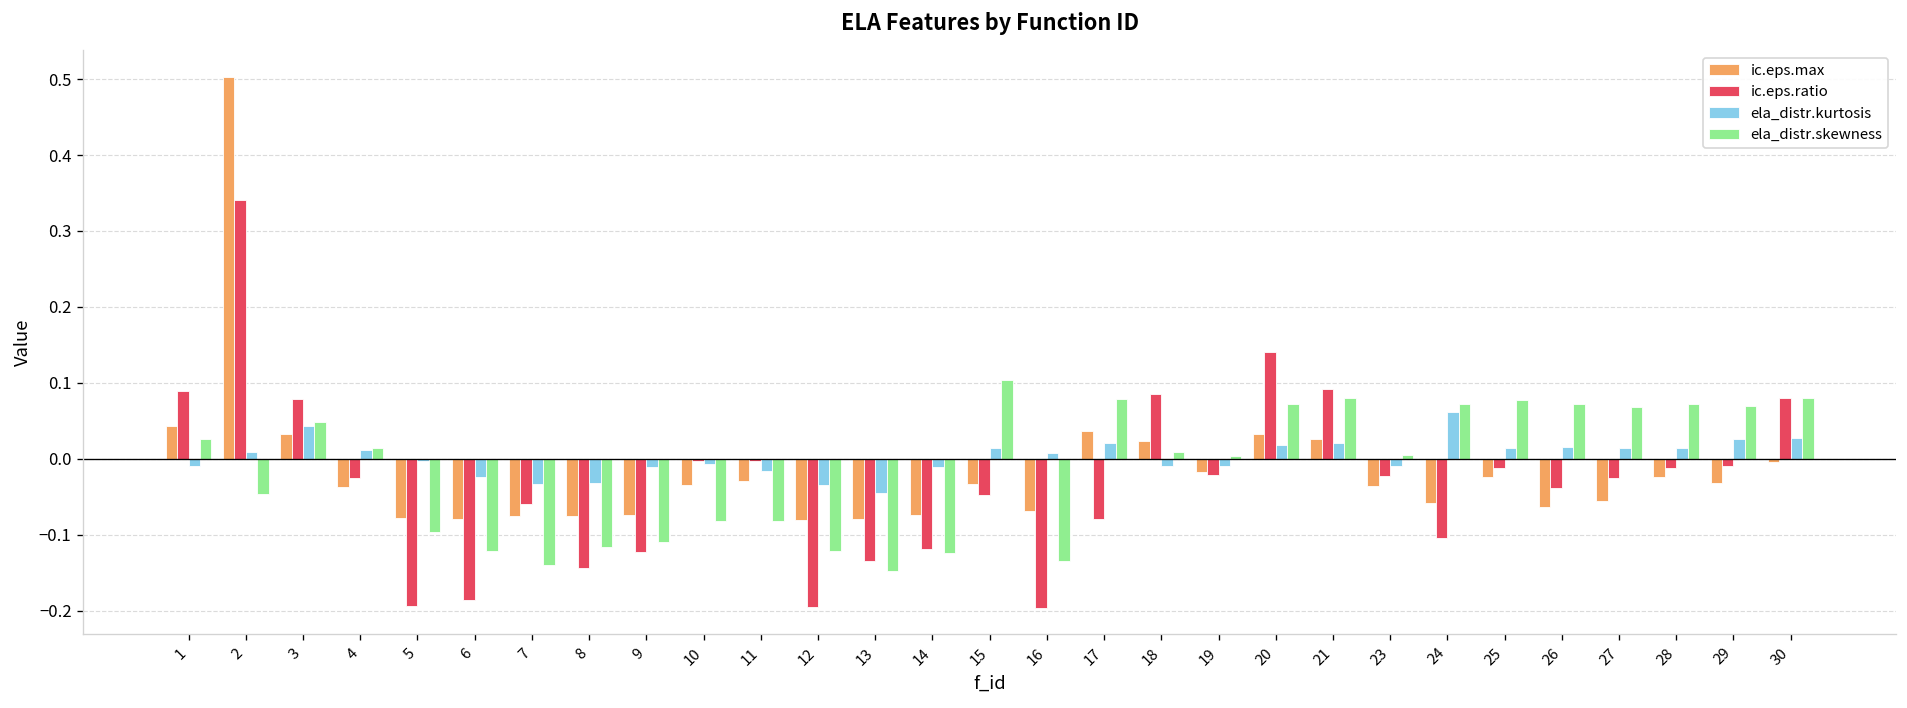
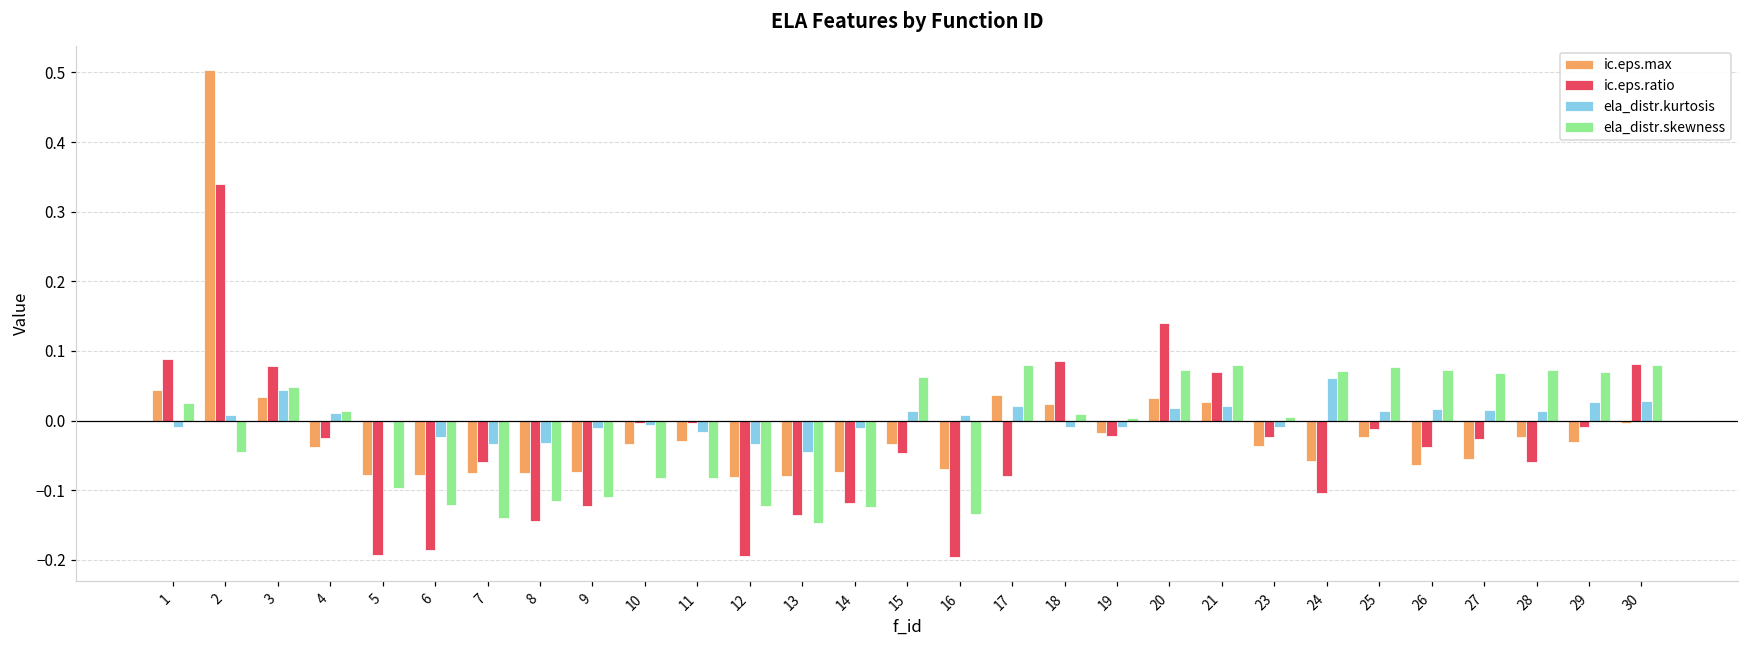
ela_distr.skewness, 15: 0.10 -> 0.06
ic.eps.ratio, 21: 0.09 -> 0.07
ic.eps.ratio, 28: -0.01 -> -0.06
